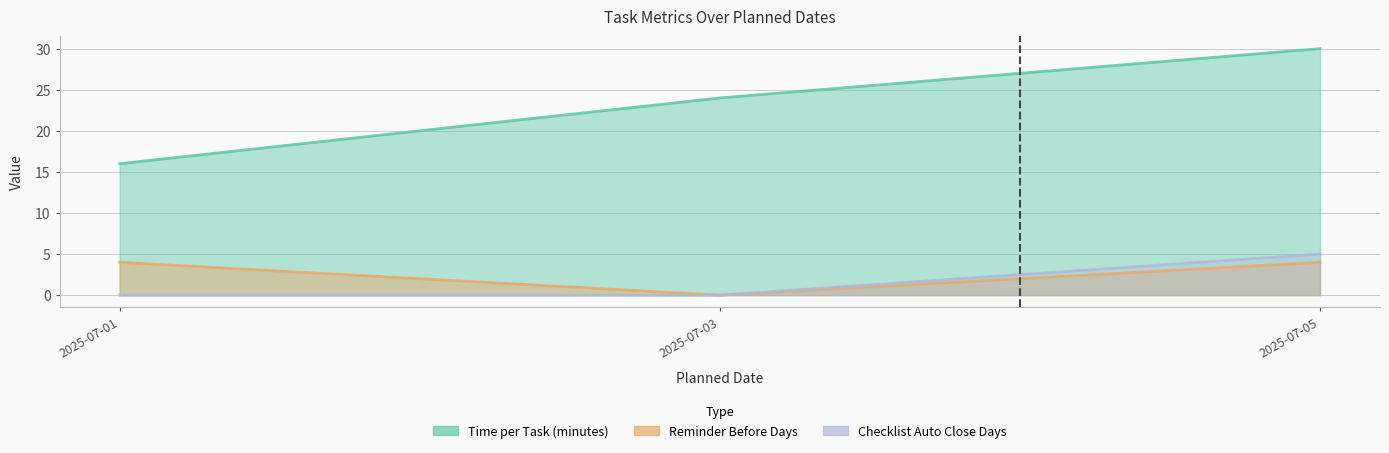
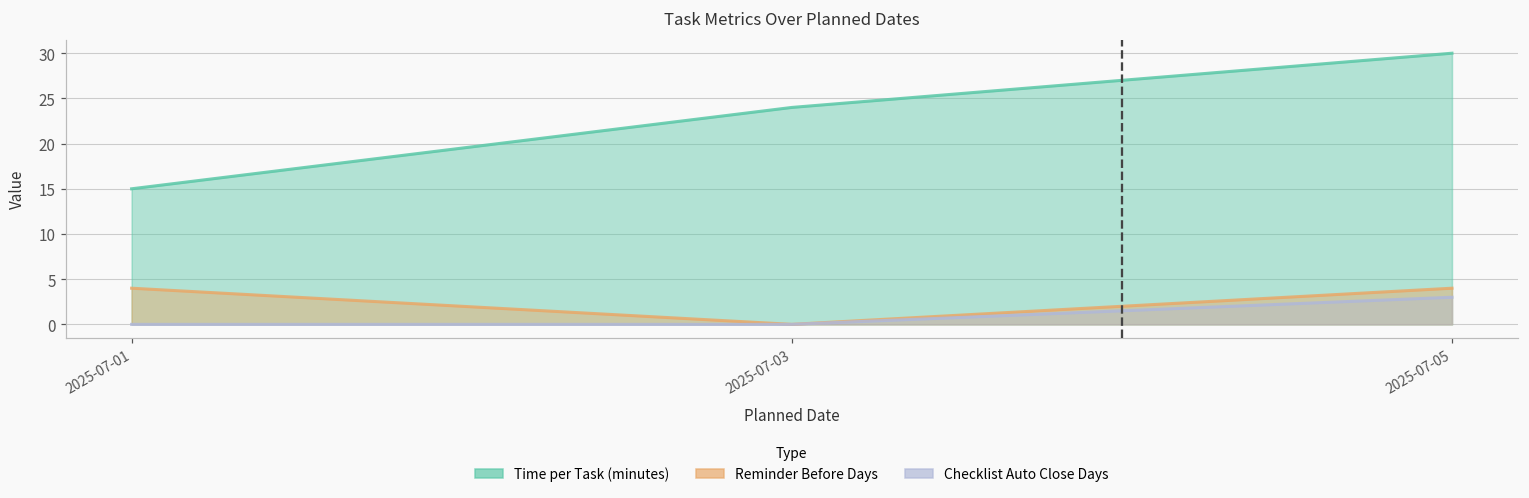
Time per Task (minutes), 2025-07-01: 16 -> 15
Checklist Auto Close Days, 2025-07-05: 5 -> 3
